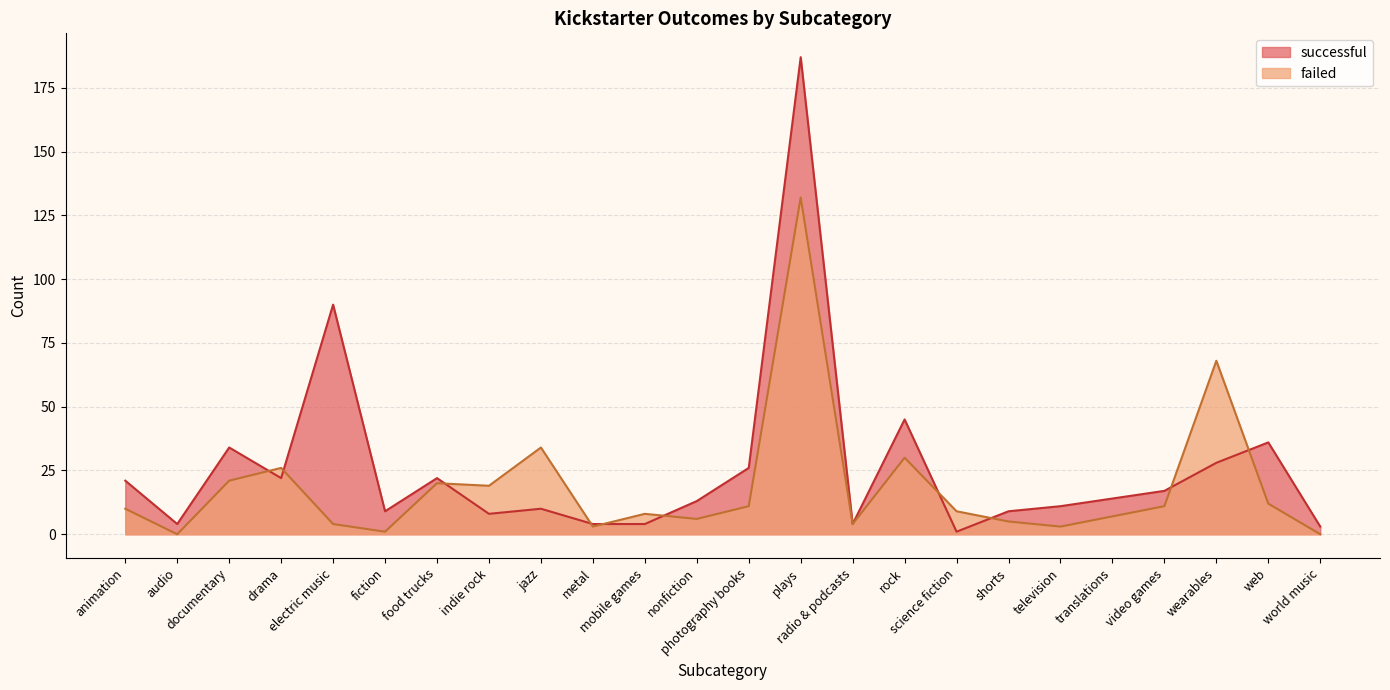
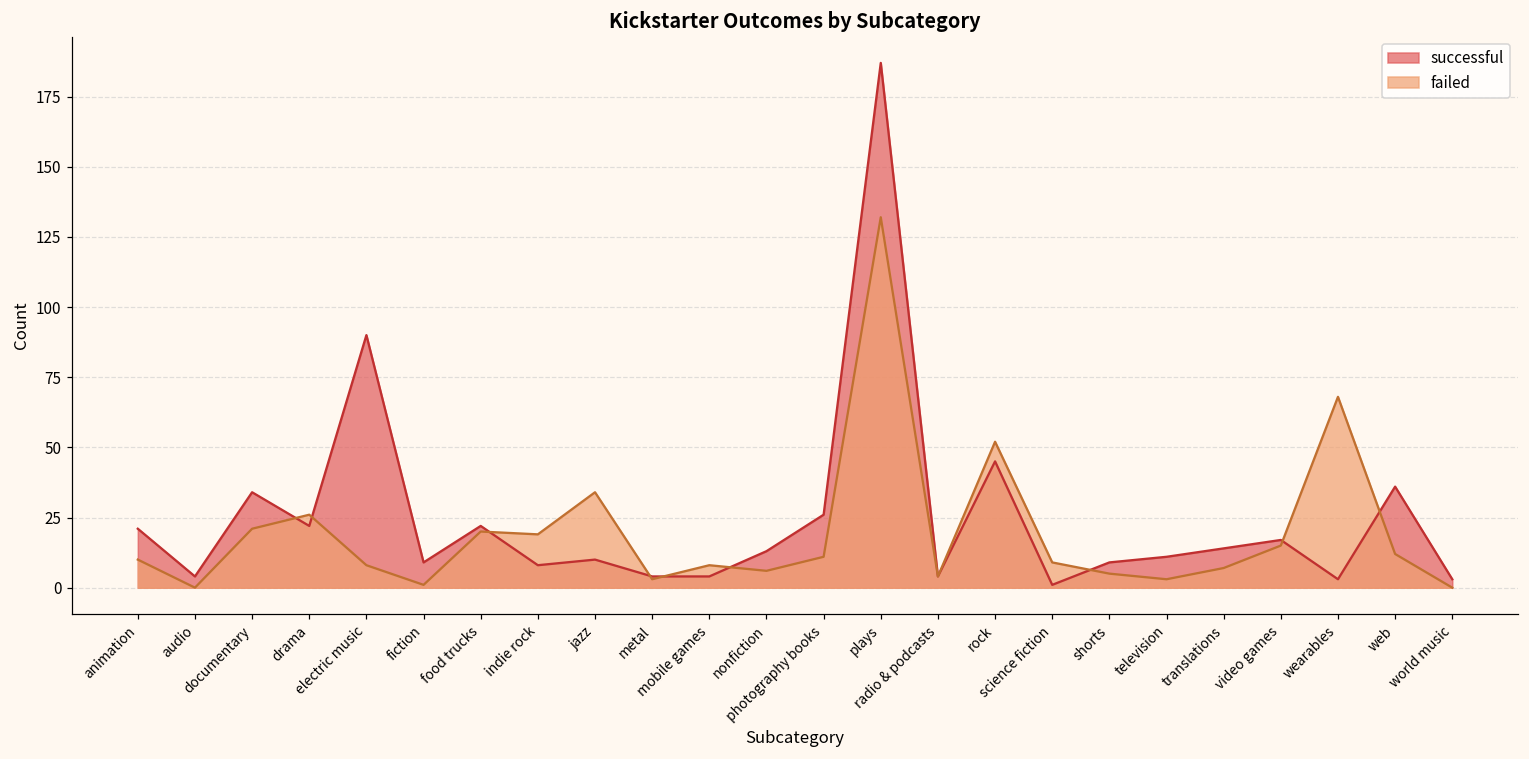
failed, electric music: 4 -> 8
failed, rock: 30 -> 52
failed, video games: 11 -> 15
successful, wearables: 28 -> 3
